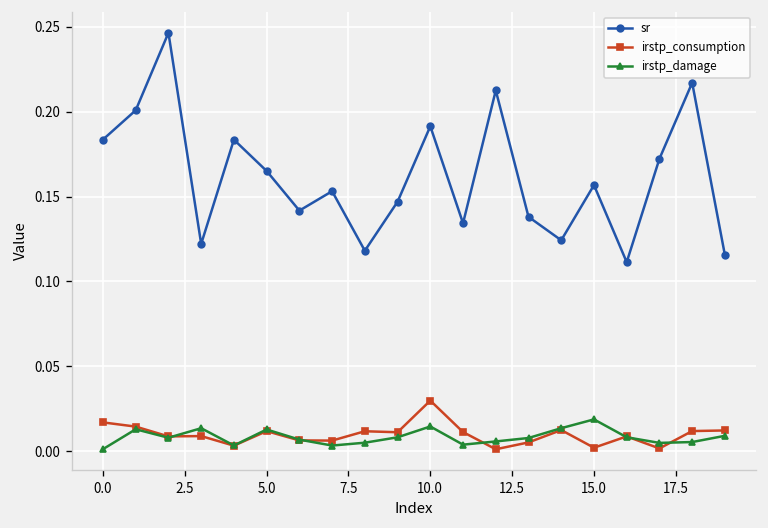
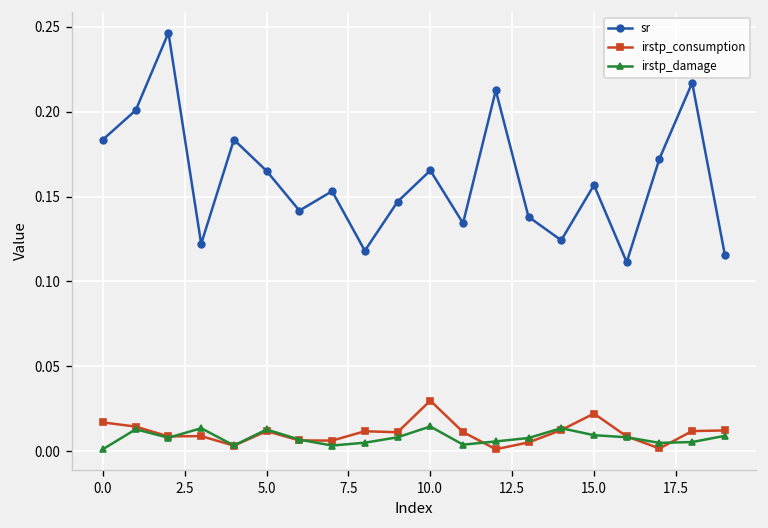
sr, 10.0: 0.191 -> 0.165
irstp_consumption, 15.0: 0.002 -> 0.022
irstp_damage, 15.0: 0.019 -> 0.009
